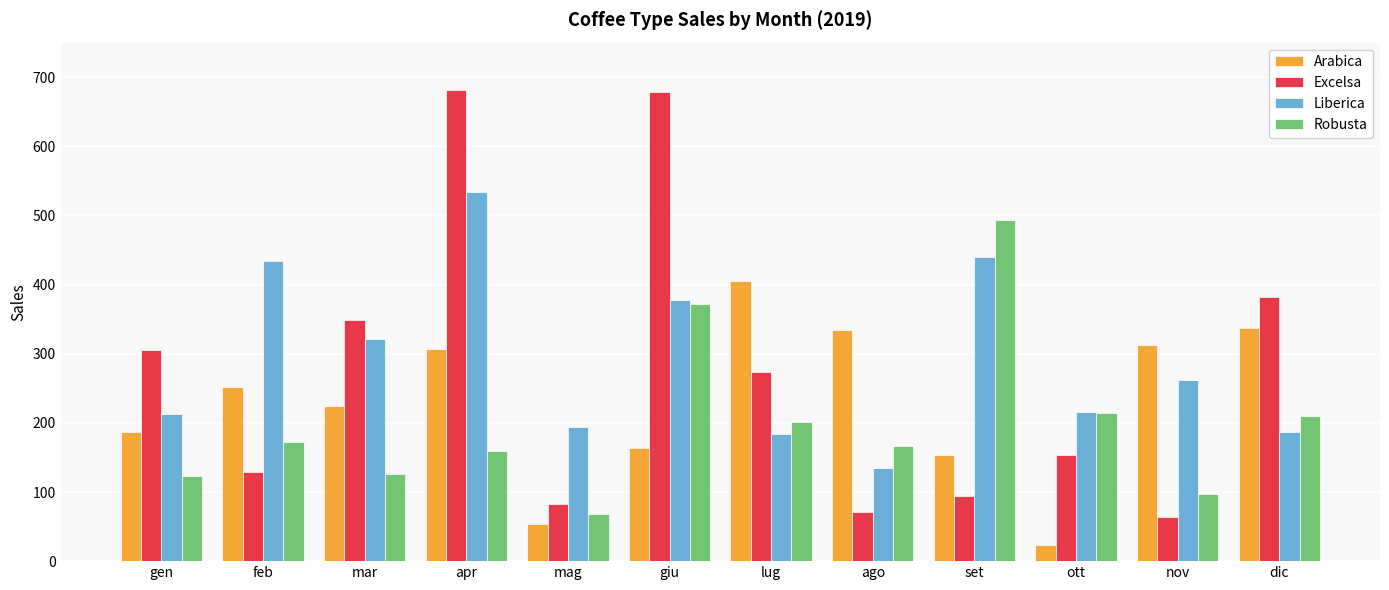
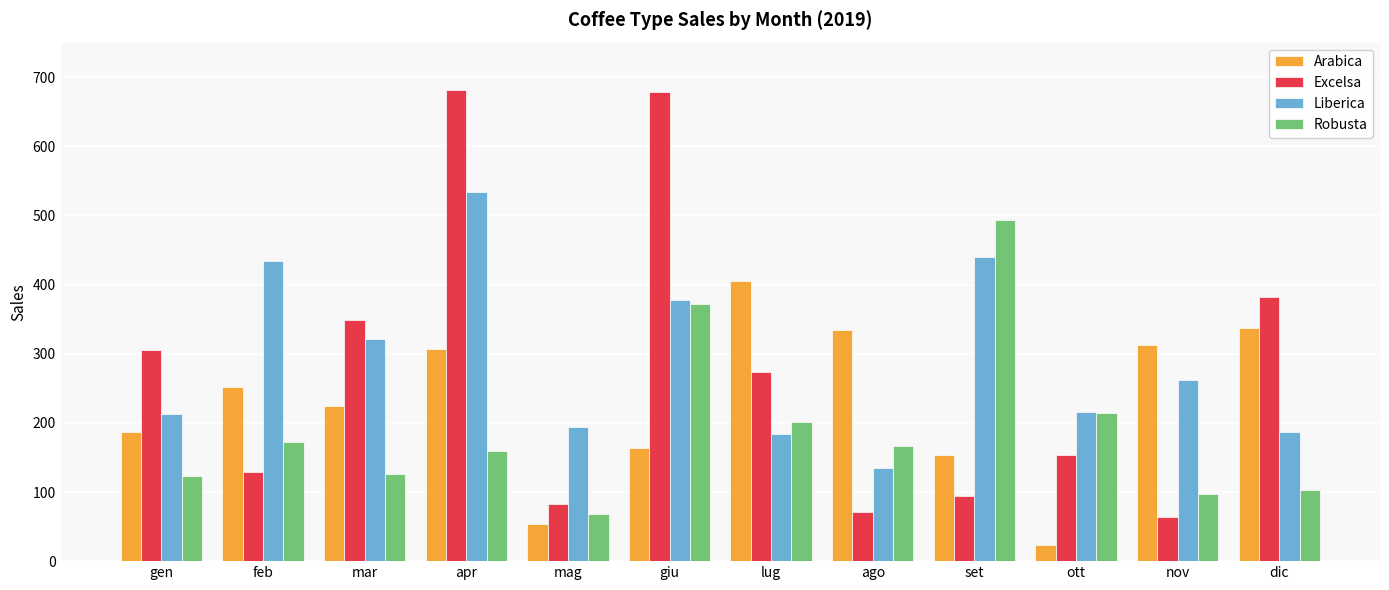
Robusta, dic: 210 -> 100
